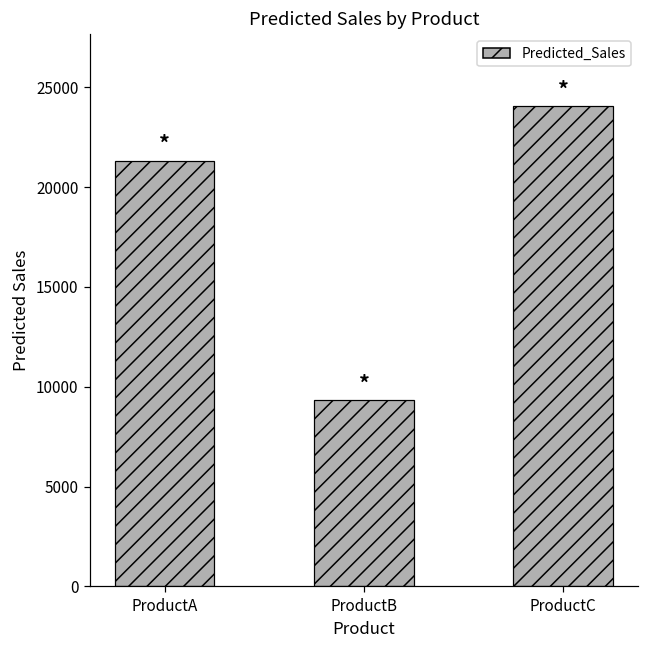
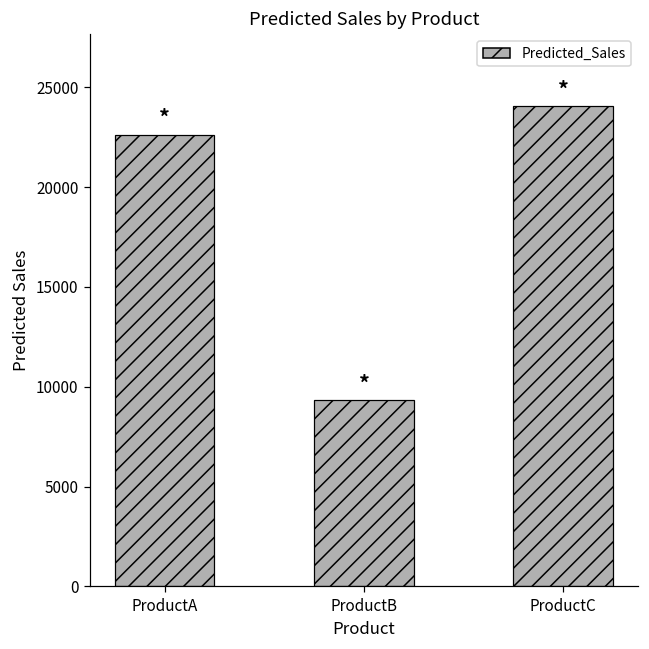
ProductA: 21300 -> 22600
